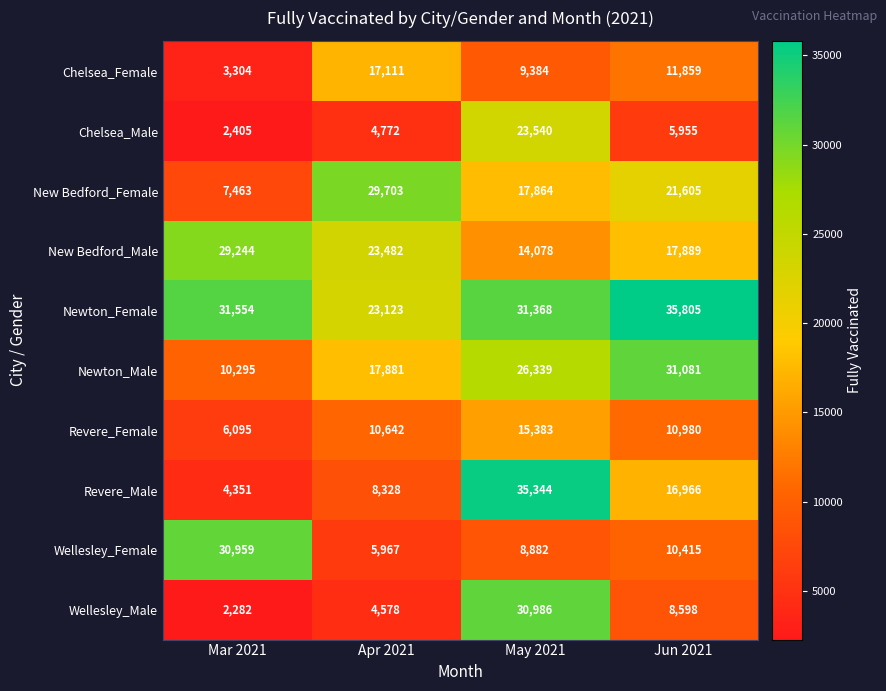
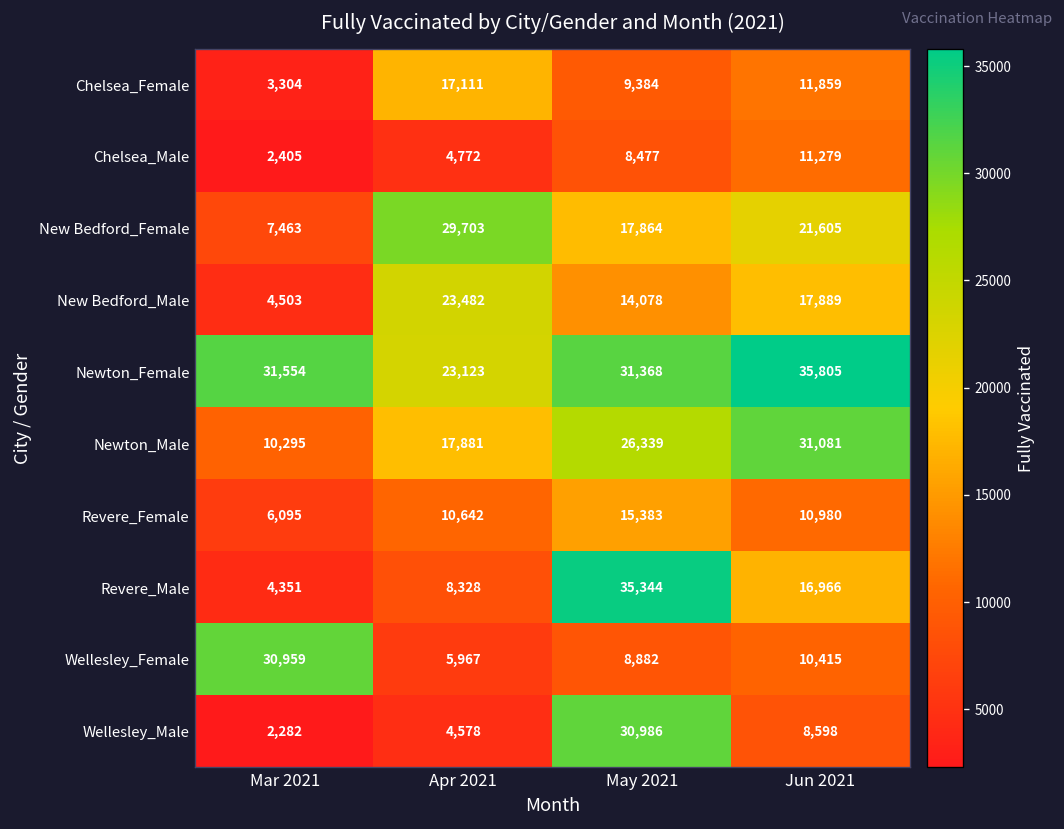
Chelsea_Male, May 2021: 23,540 -> 8,477
Chelsea_Male, Jun 2021: 5,955 -> 11,279
New Bedford_Male, Mar 2021: 29,244 -> 4,503
